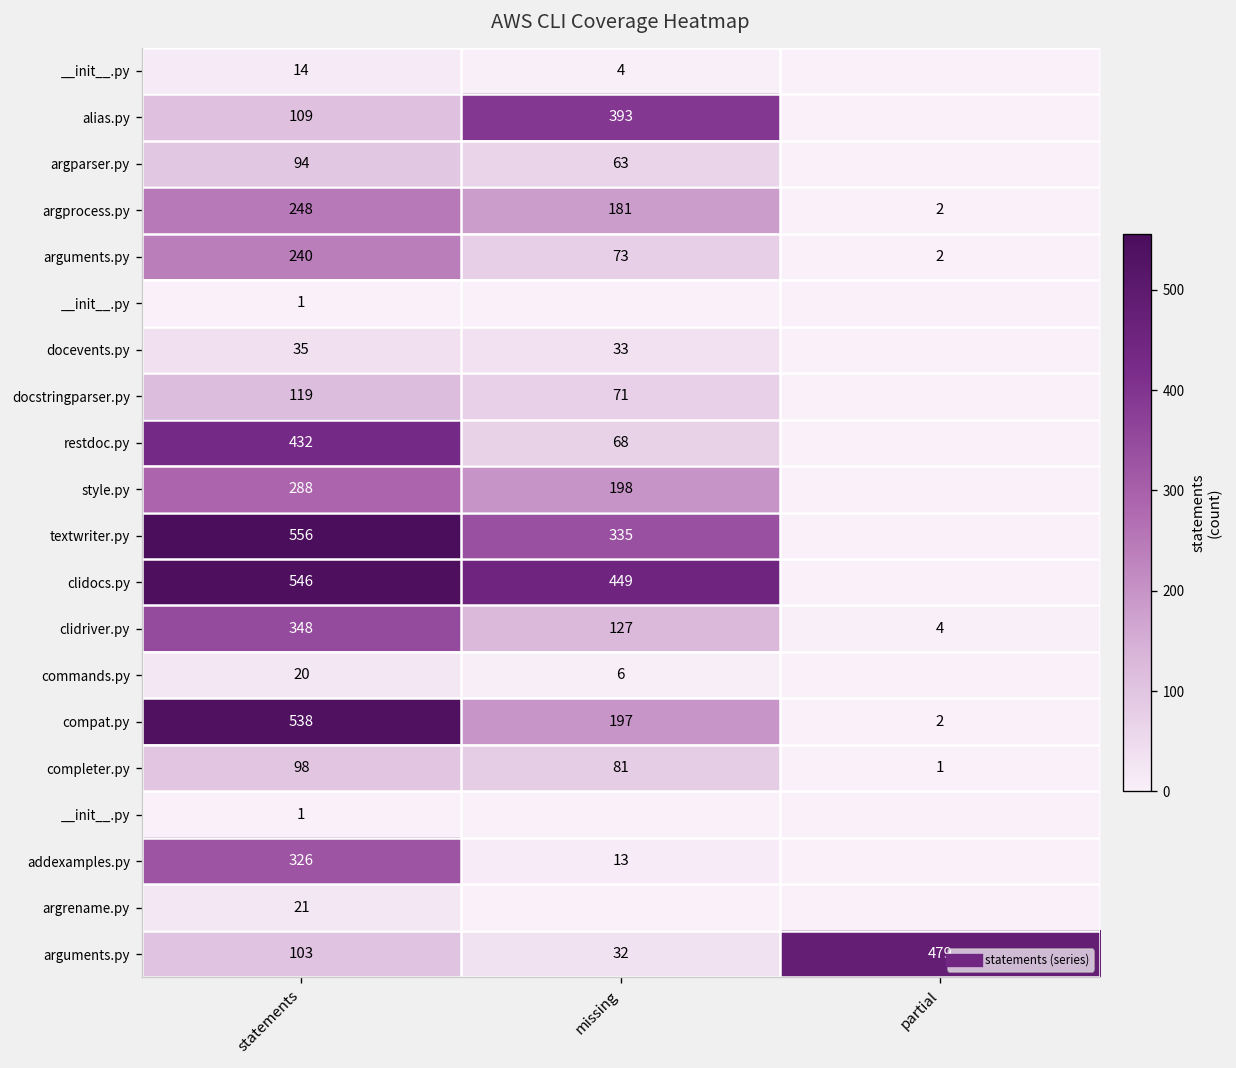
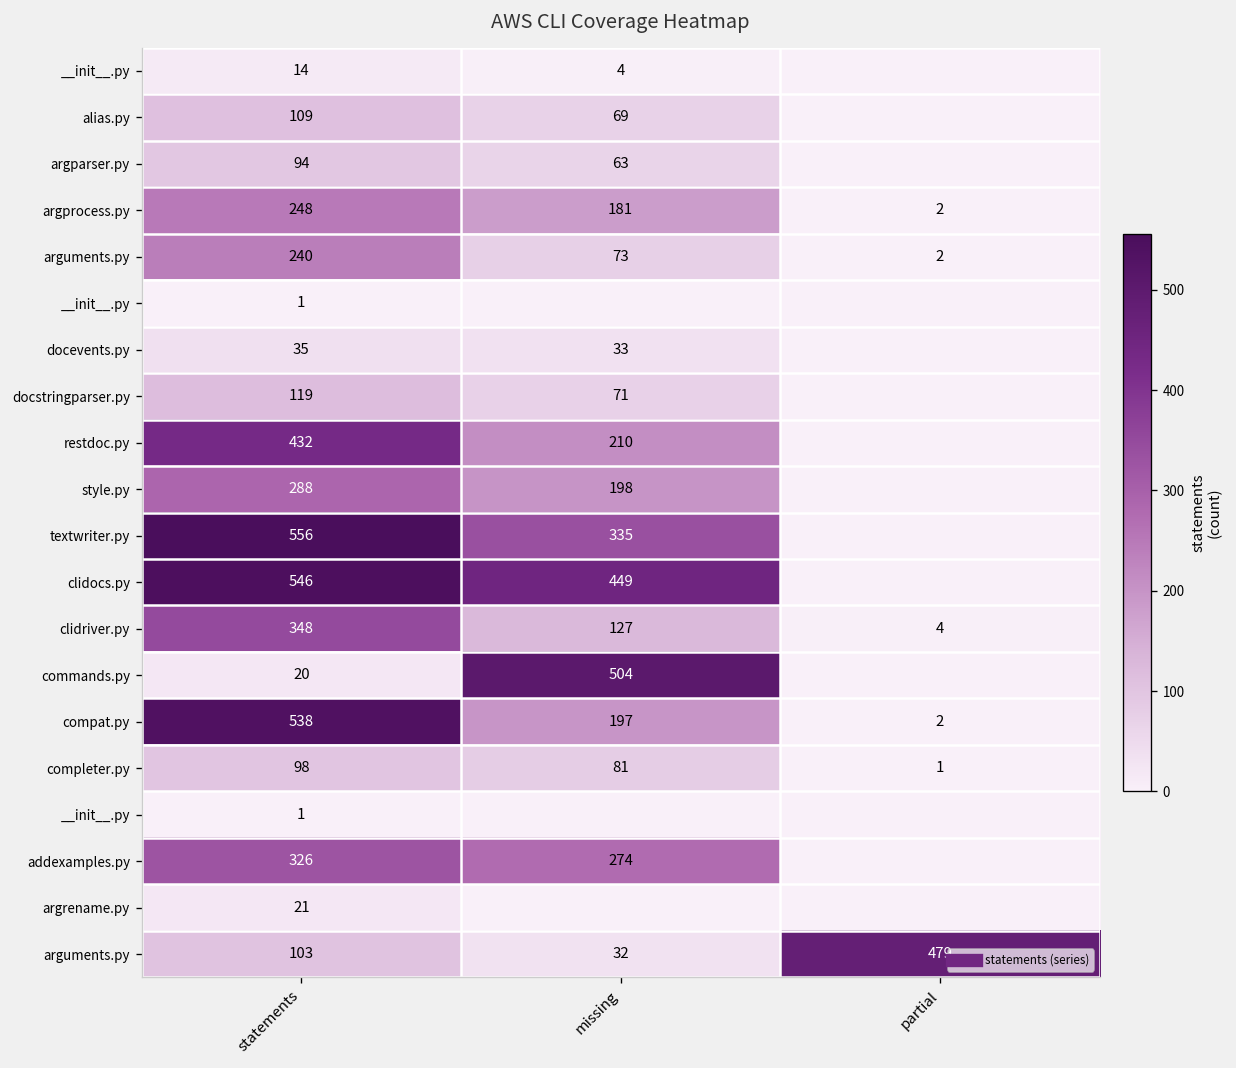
alias.py, missing: 393 -> 69
restdoc.py, missing: 68 -> 210
commands.py, missing: 6 -> 504
addexamples.py, missing: 13 -> 274
